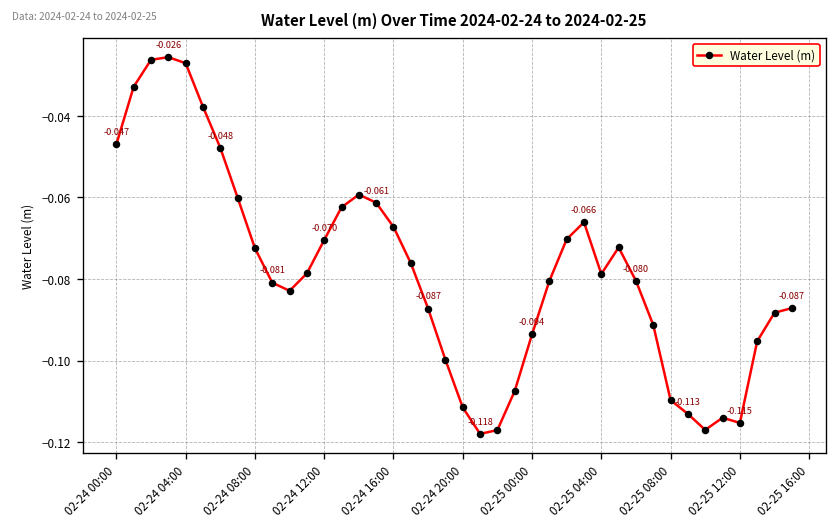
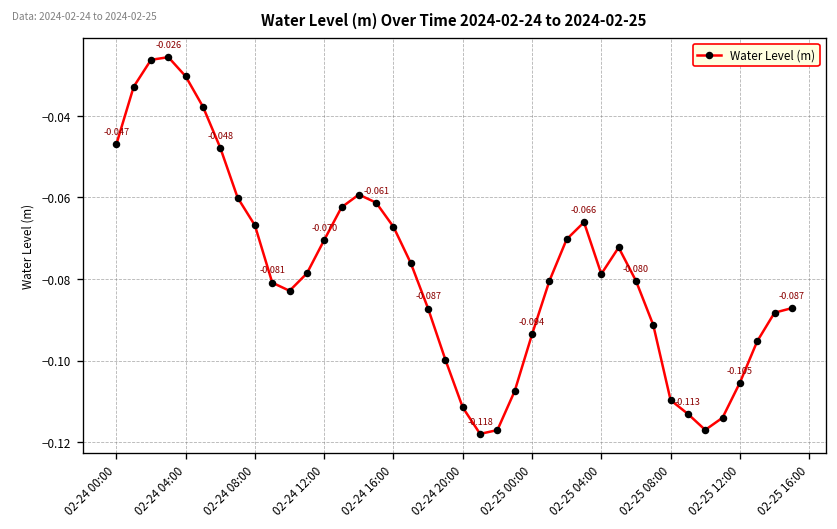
02-24 04:00: -0.027 -> -0.030
02-24 08:00: -0.072 -> -0.067
02-25 12:00: -0.115 -> -0.105
